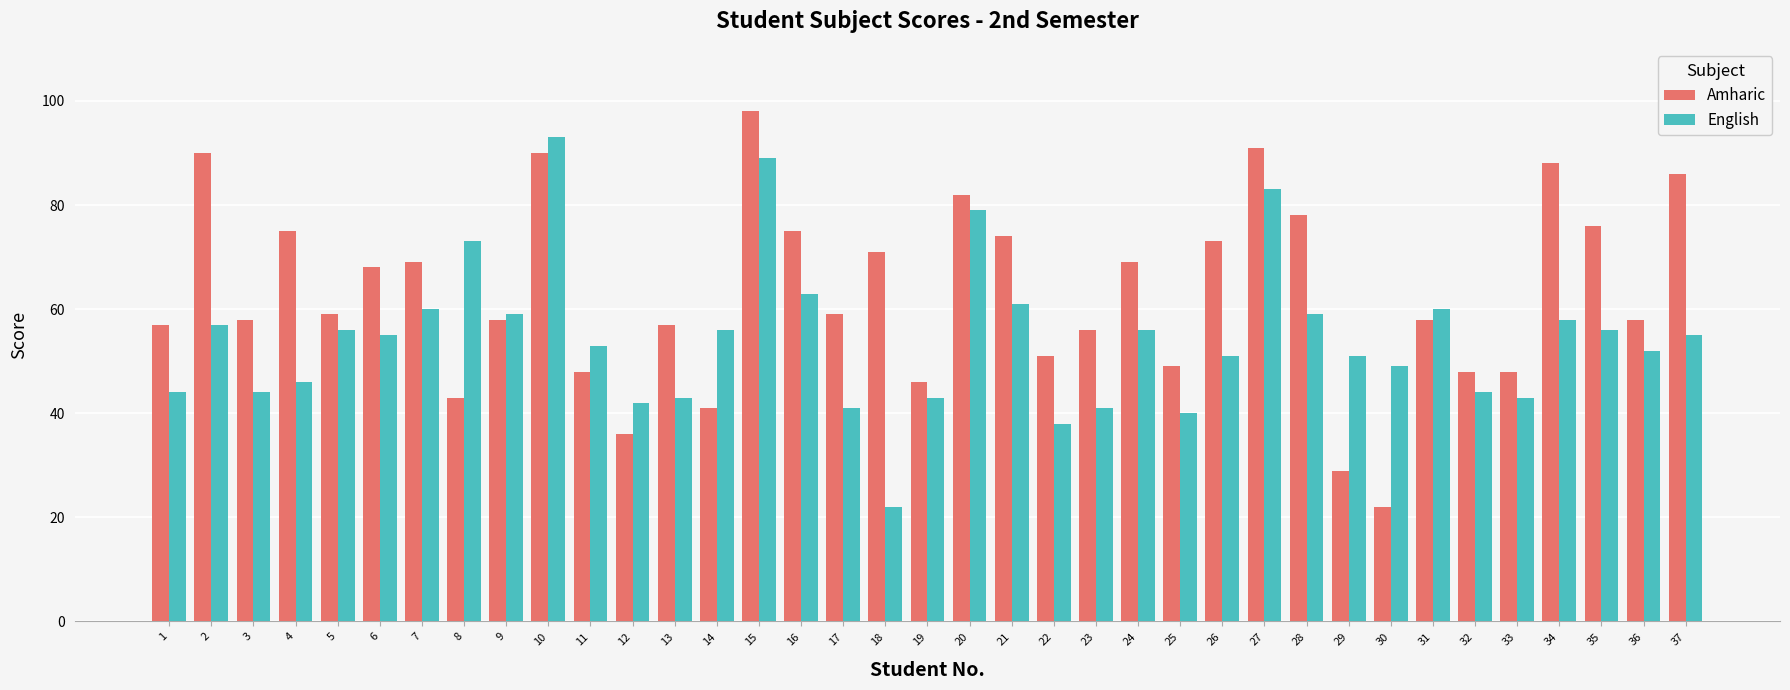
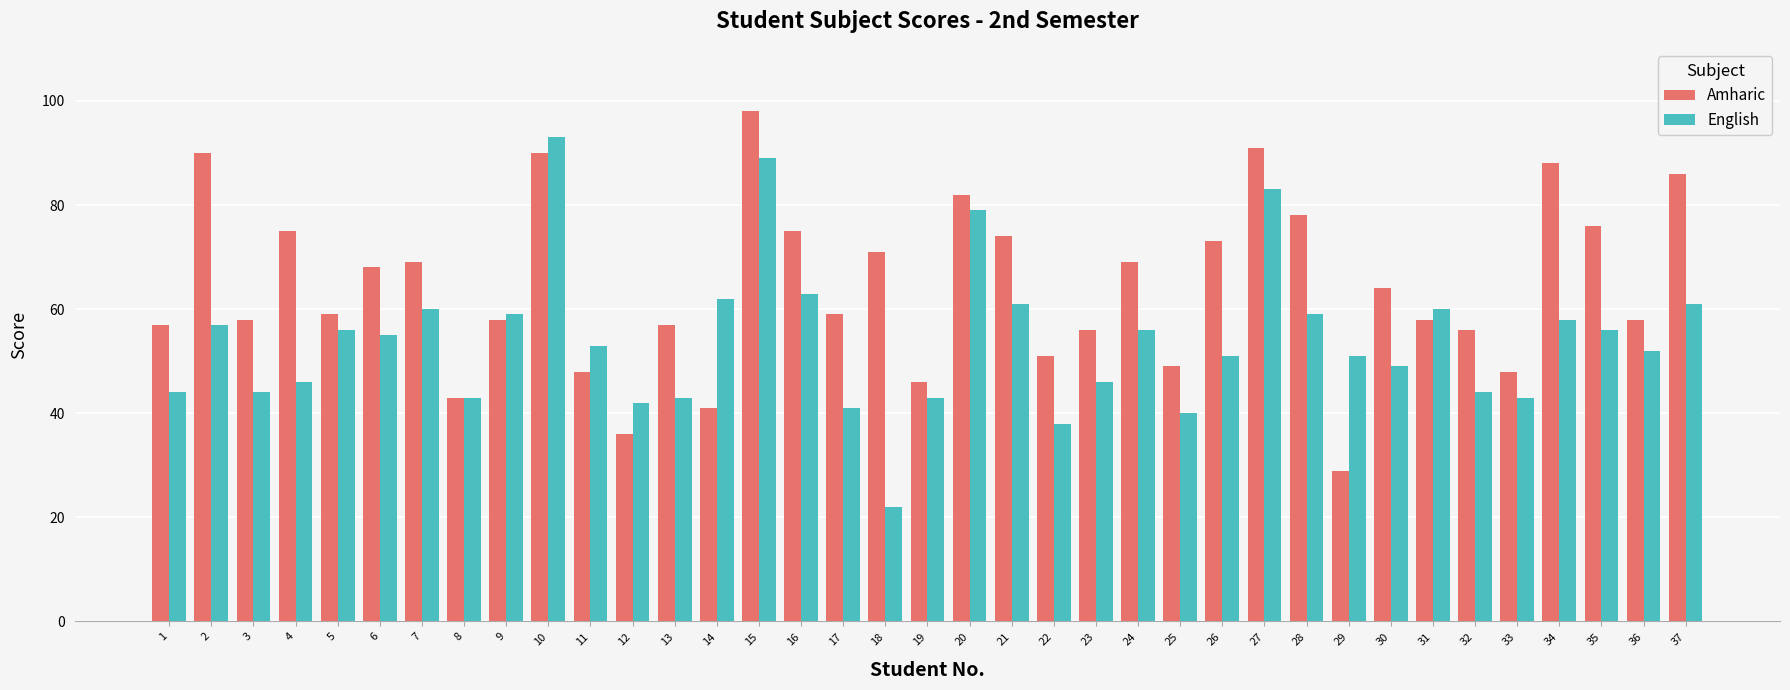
English, 8: 73 -> 43
English, 14: 56 -> 62
English, 23: 41 -> 46
Amharic, 30: 22 -> 64
Amharic, 32: 48 -> 56
English, 37: 55 -> 61
